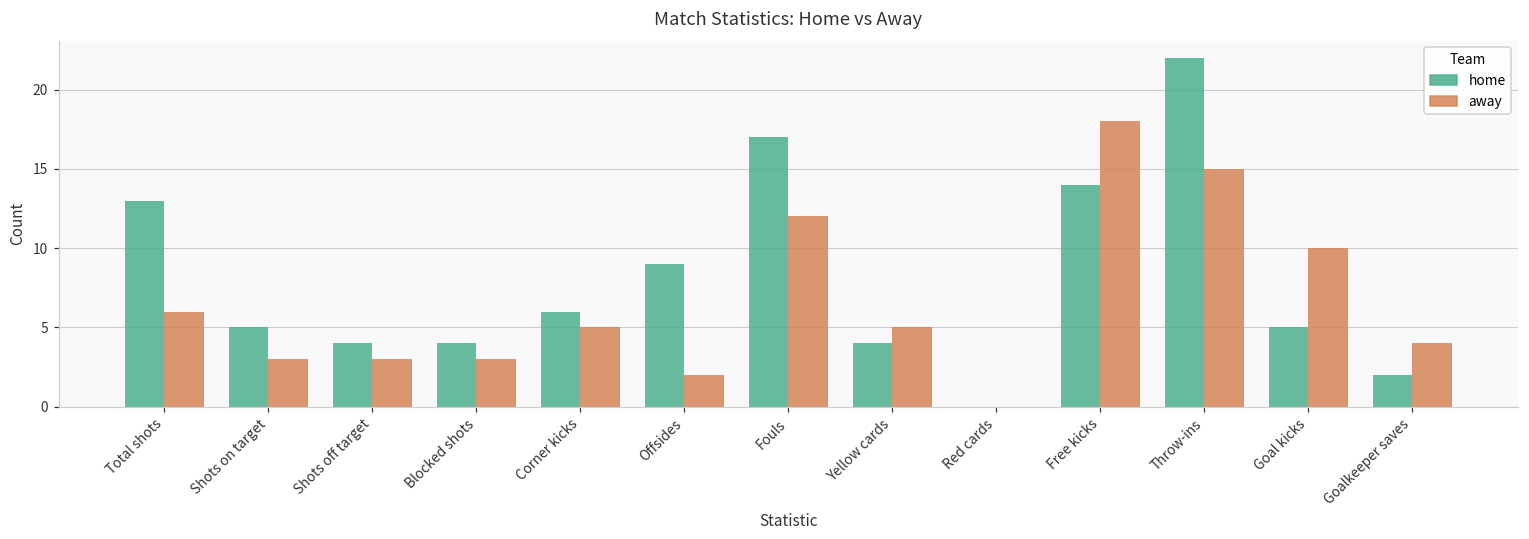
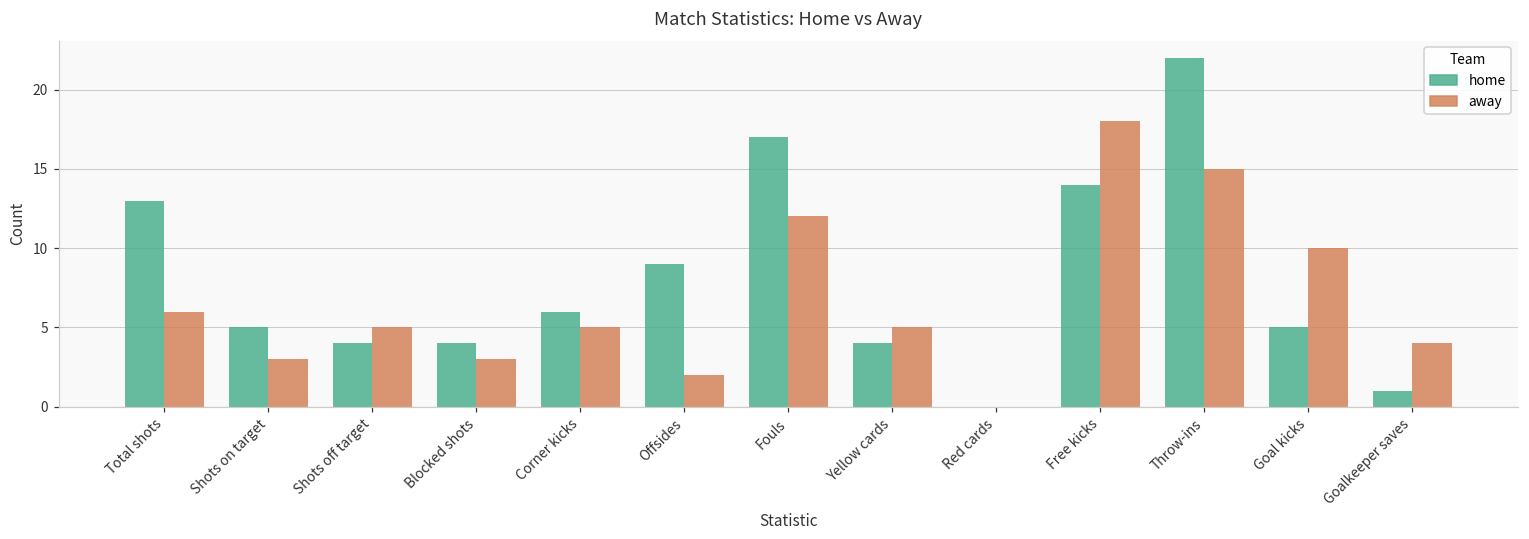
away, Shots off target: 3 -> 5
home, Goalkeeper saves: 2 -> 1
